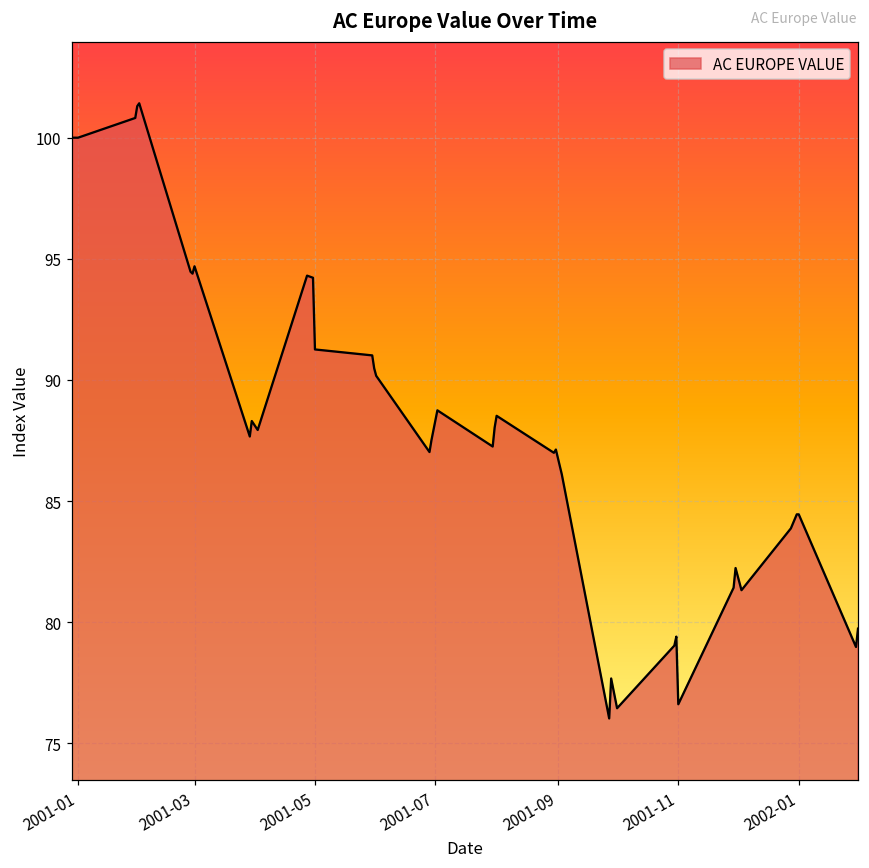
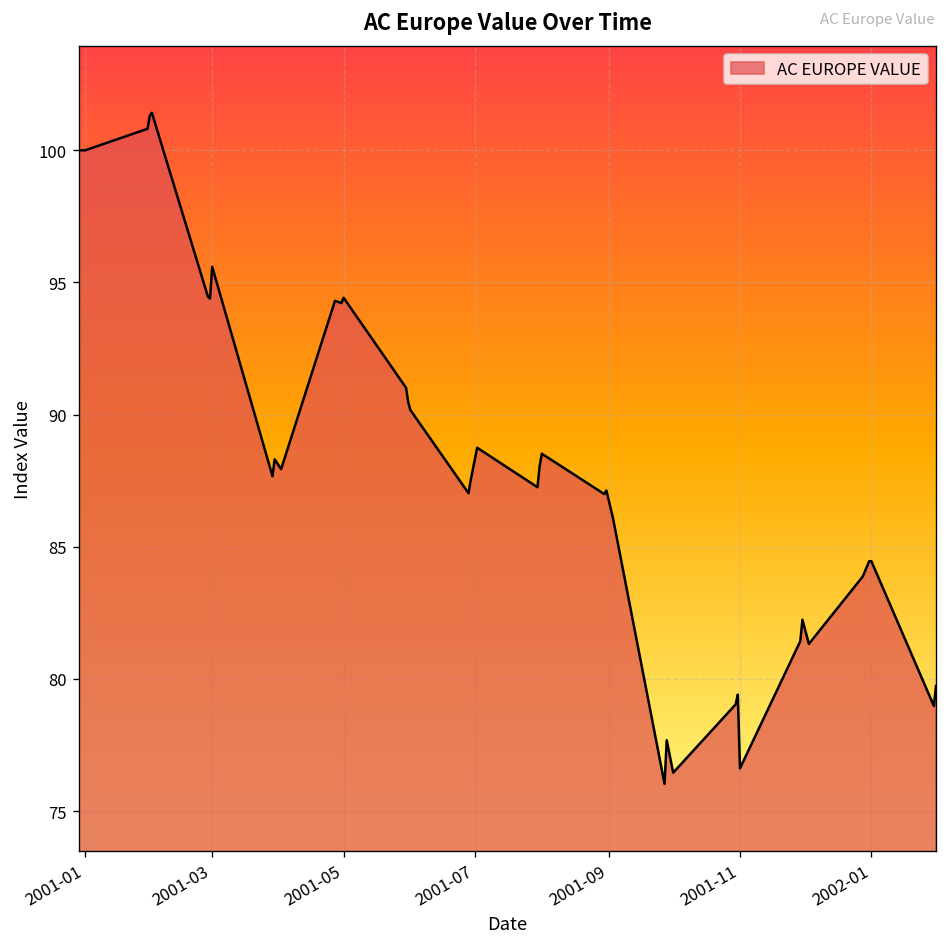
2001-03: 94.7 -> 95.6
2001-05: 91.3 -> 94.4
